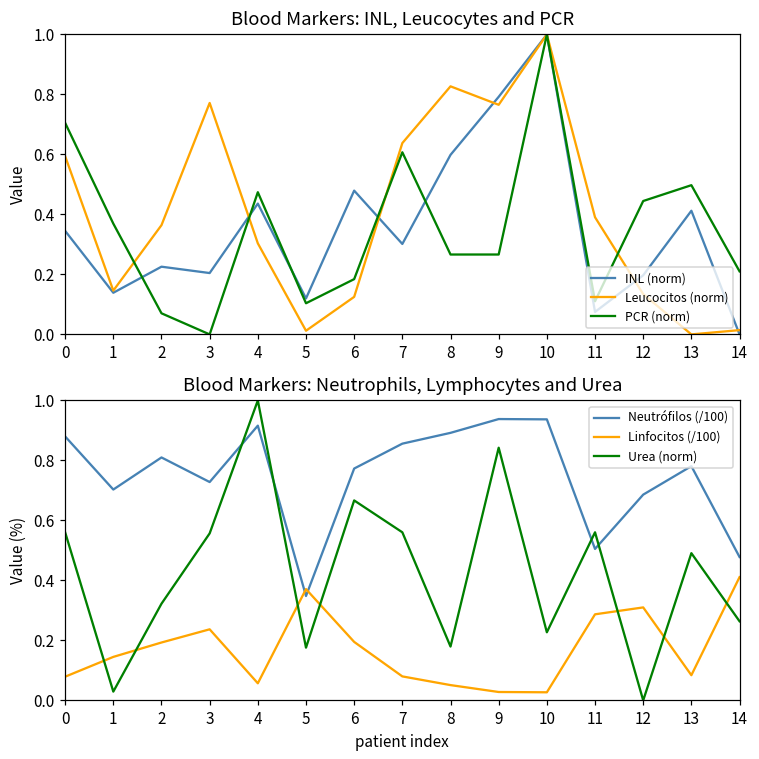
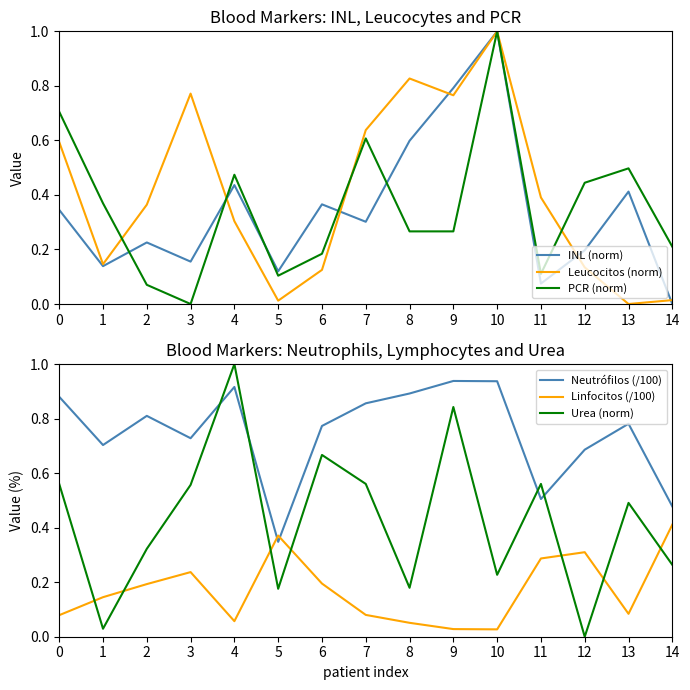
Blood Markers: INL, Leucocytes and PCR, INL (norm), 3: 0.20 -> 0.16
Blood Markers: INL, Leucocytes and PCR, INL (norm), 6: 0.48 -> 0.37
